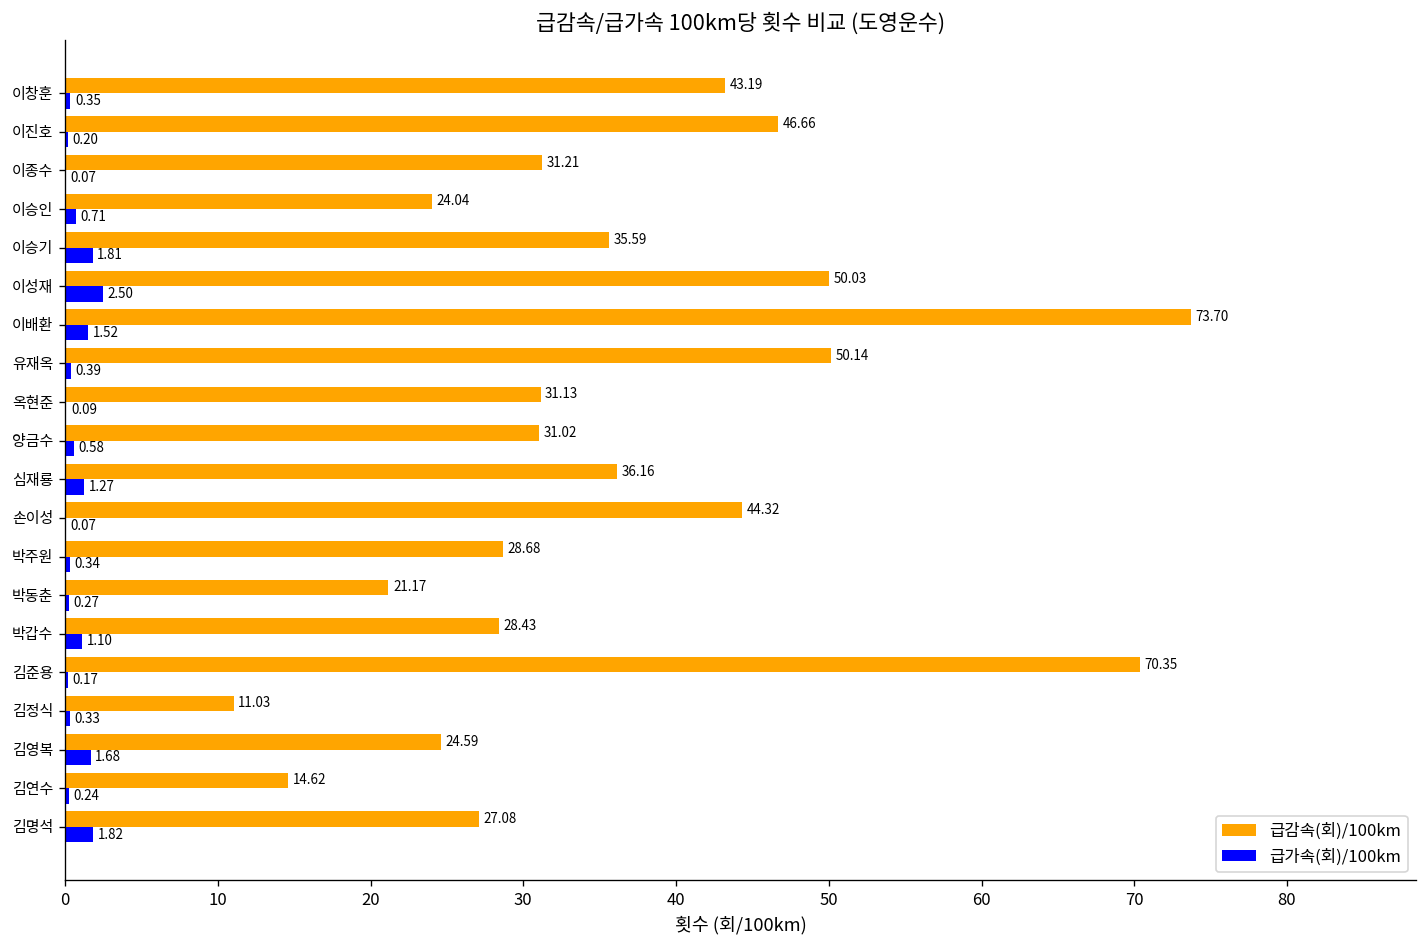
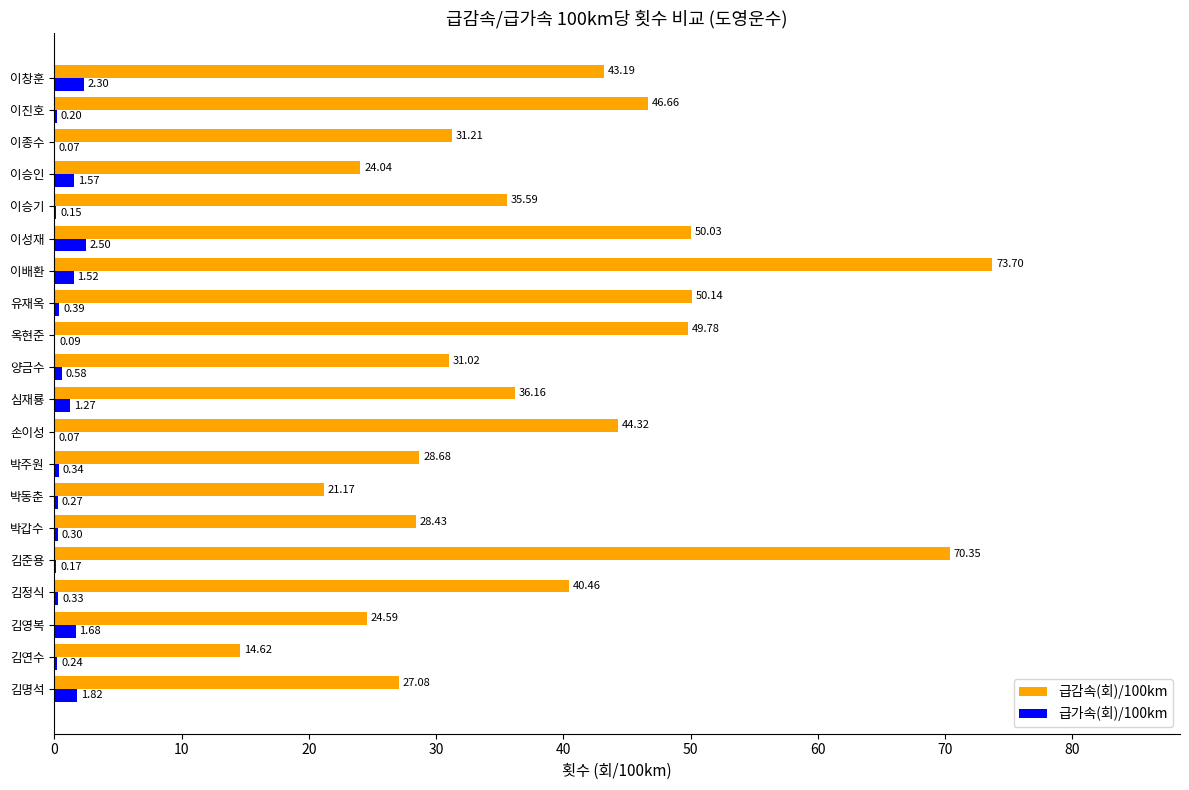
급가속(회)/100km, 이창훈: 0.35 -> 2.30
급가속(회)/100km, 이승인: 0.71 -> 1.57
급가속(회)/100km, 이승기: 1.81 -> 0.15
급감속(회)/100km, 옥현준: 31.13 -> 49.78
급가속(회)/100km, 박갑수: 1.10 -> 0.30
급감속(회)/100km, 김정식: 11.03 -> 40.46
